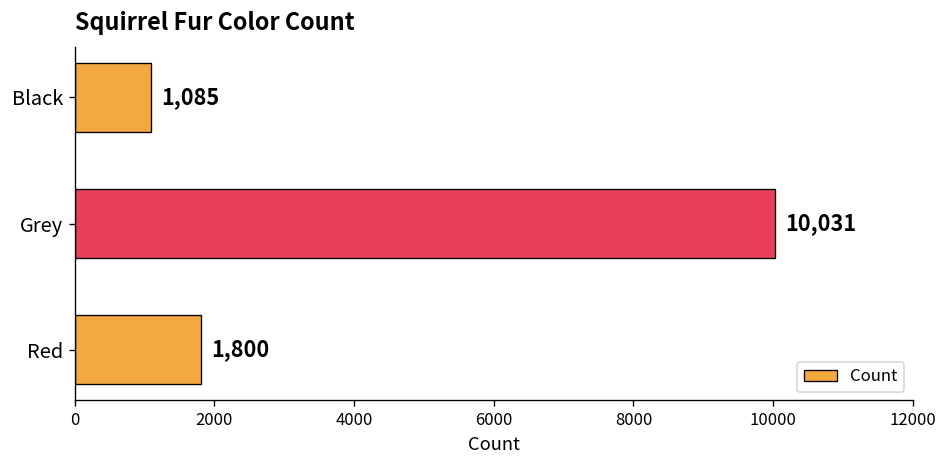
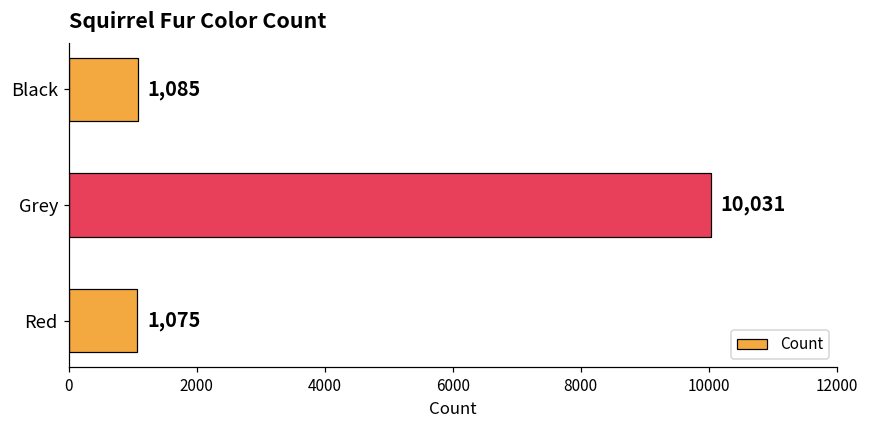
Red: 1,800 -> 1,075
